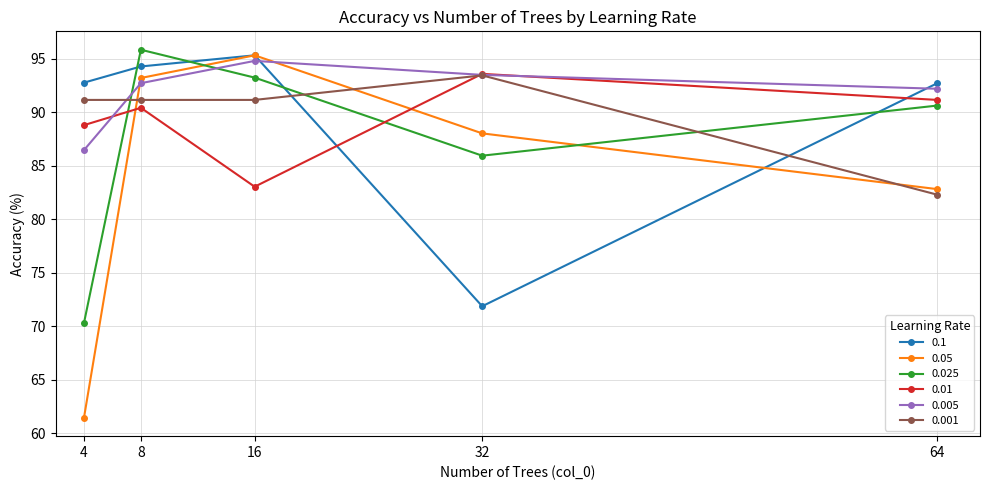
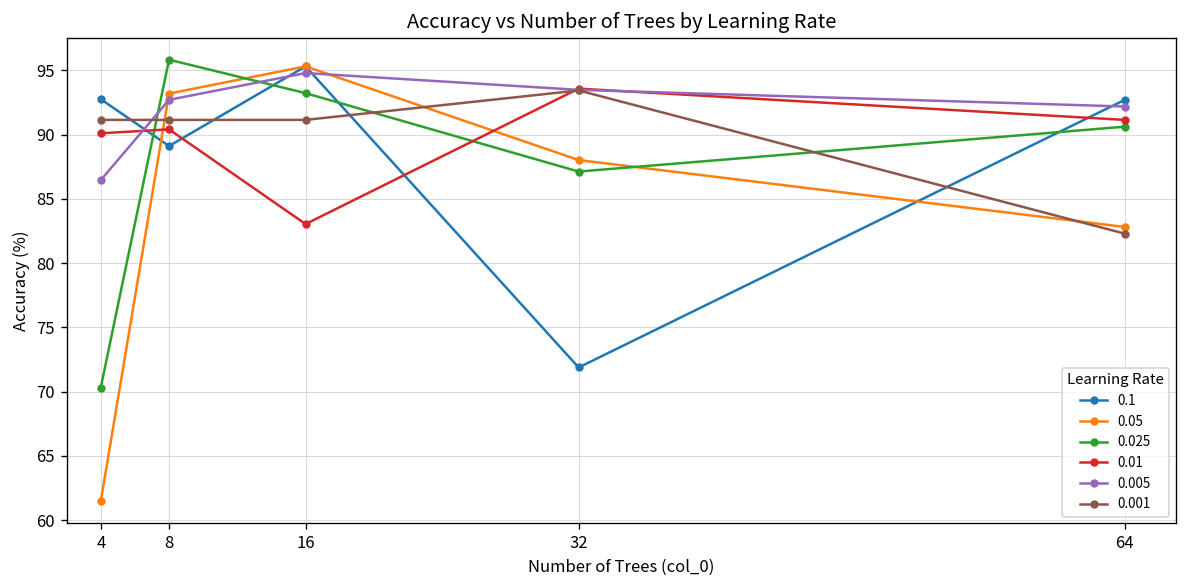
0.01, 4: 88.8 -> 90.1
0.1, 8: 94.3 -> 89.1
0.025, 32: 85.9 -> 87.1
